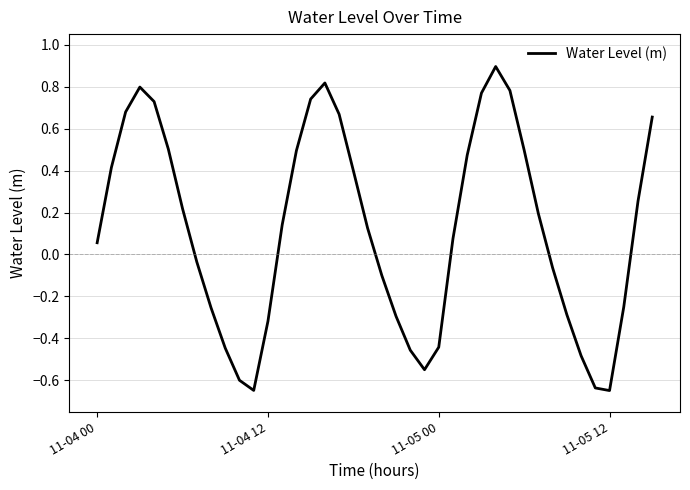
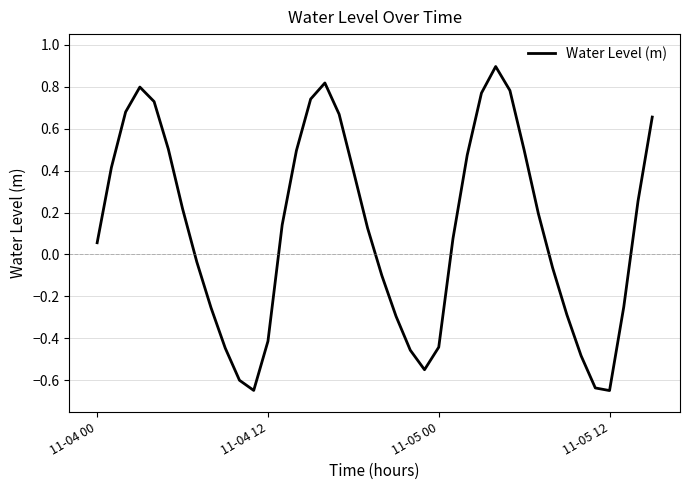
11-04 12: -0.32 -> -0.41
